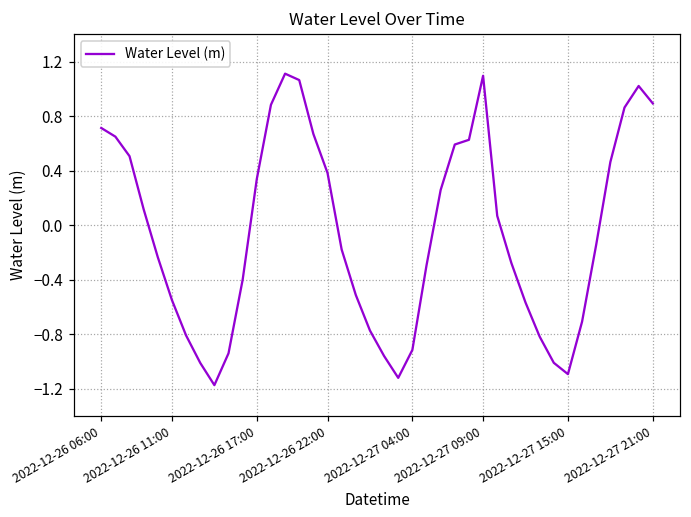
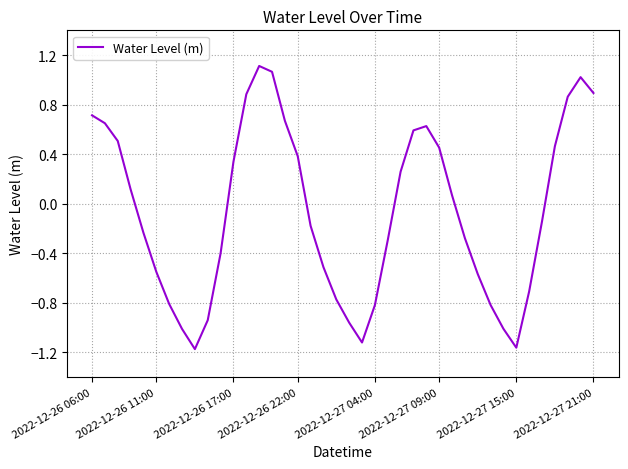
2022-12-27 04:00: -0.92 -> -0.82
2022-12-27 09:00: 1.10 -> 0.45
2022-12-27 15:00: -1.09 -> -1.16
